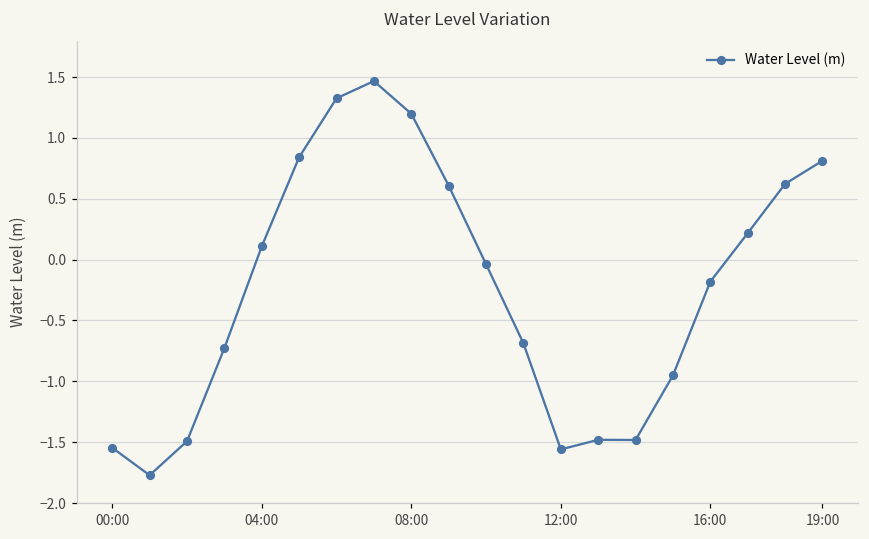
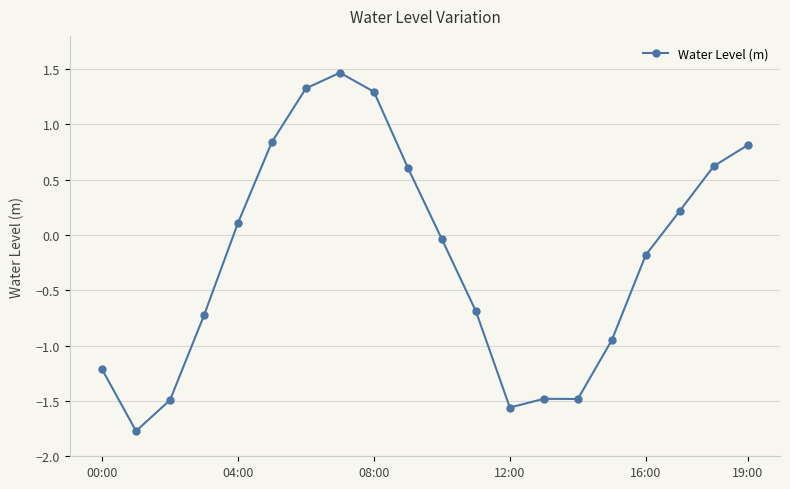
00:00: -1.55 -> -1.21
08:00: 1.20 -> 1.29
